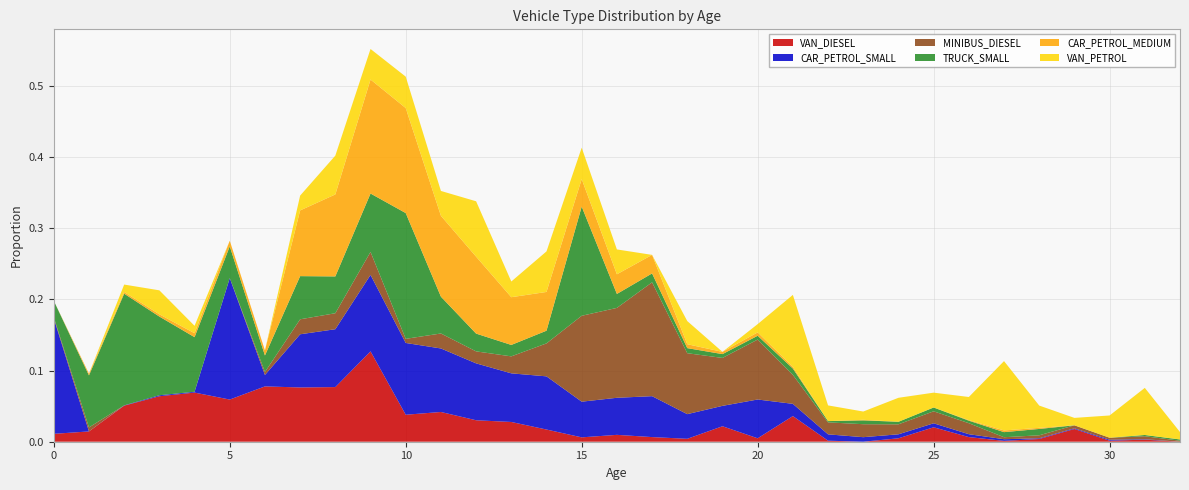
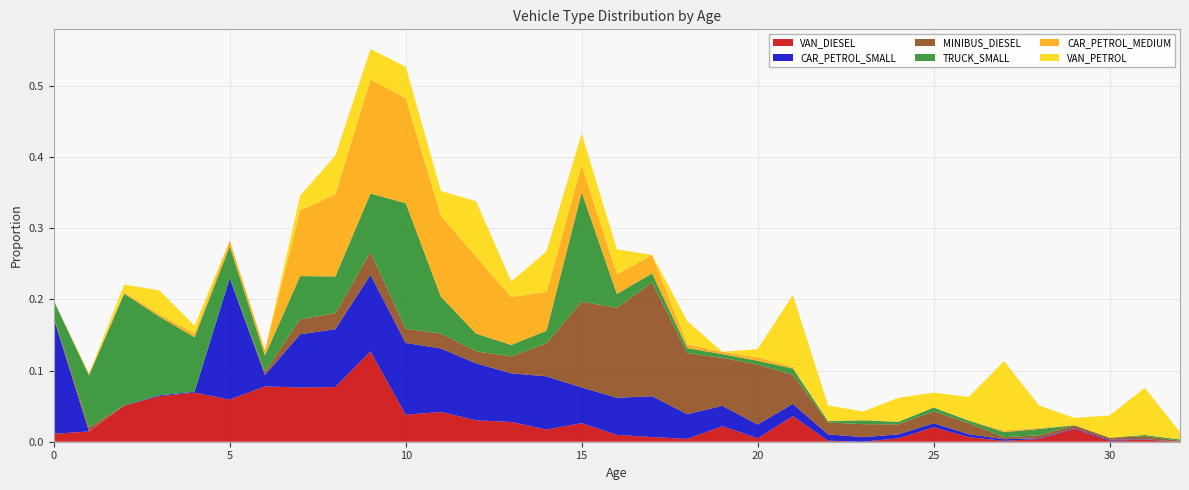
MINIBUS_DIESEL, 10: 0.01 -> 0.02
VAN_DIESEL, 15: 0.01 -> 0.03
CAR_PETROL_SMALL, 20: 0.05 -> 0.02
